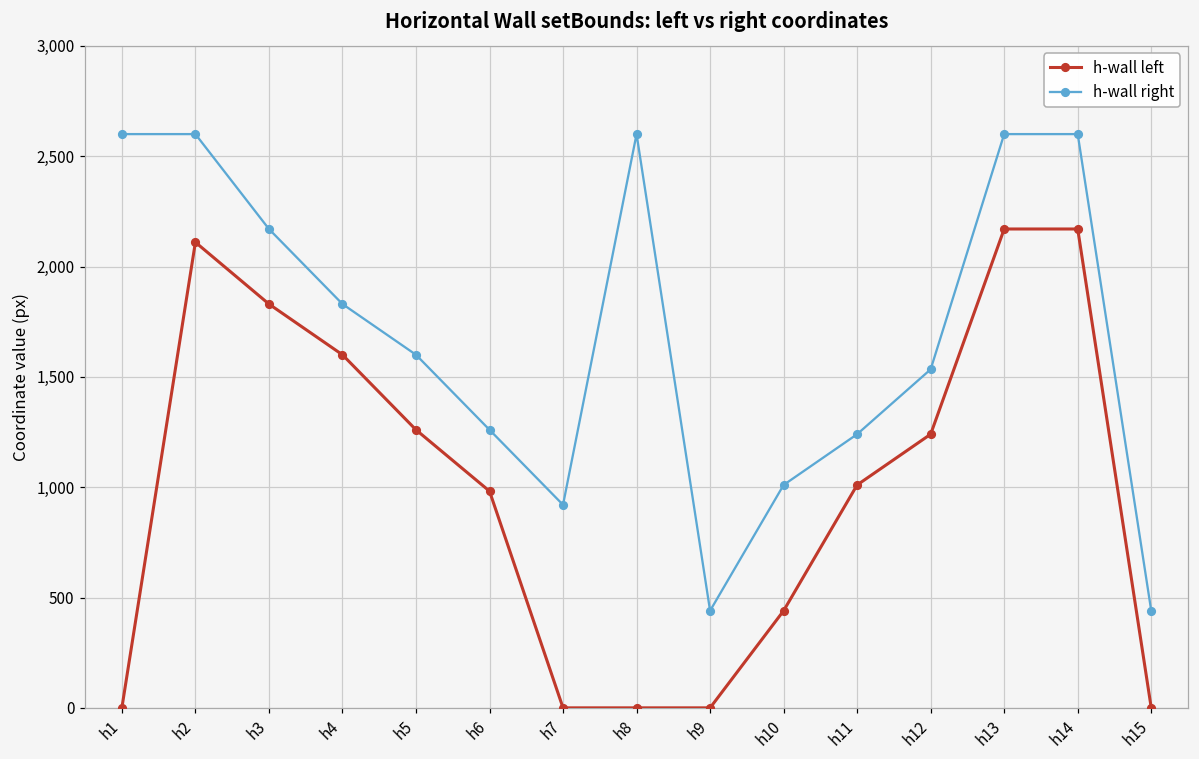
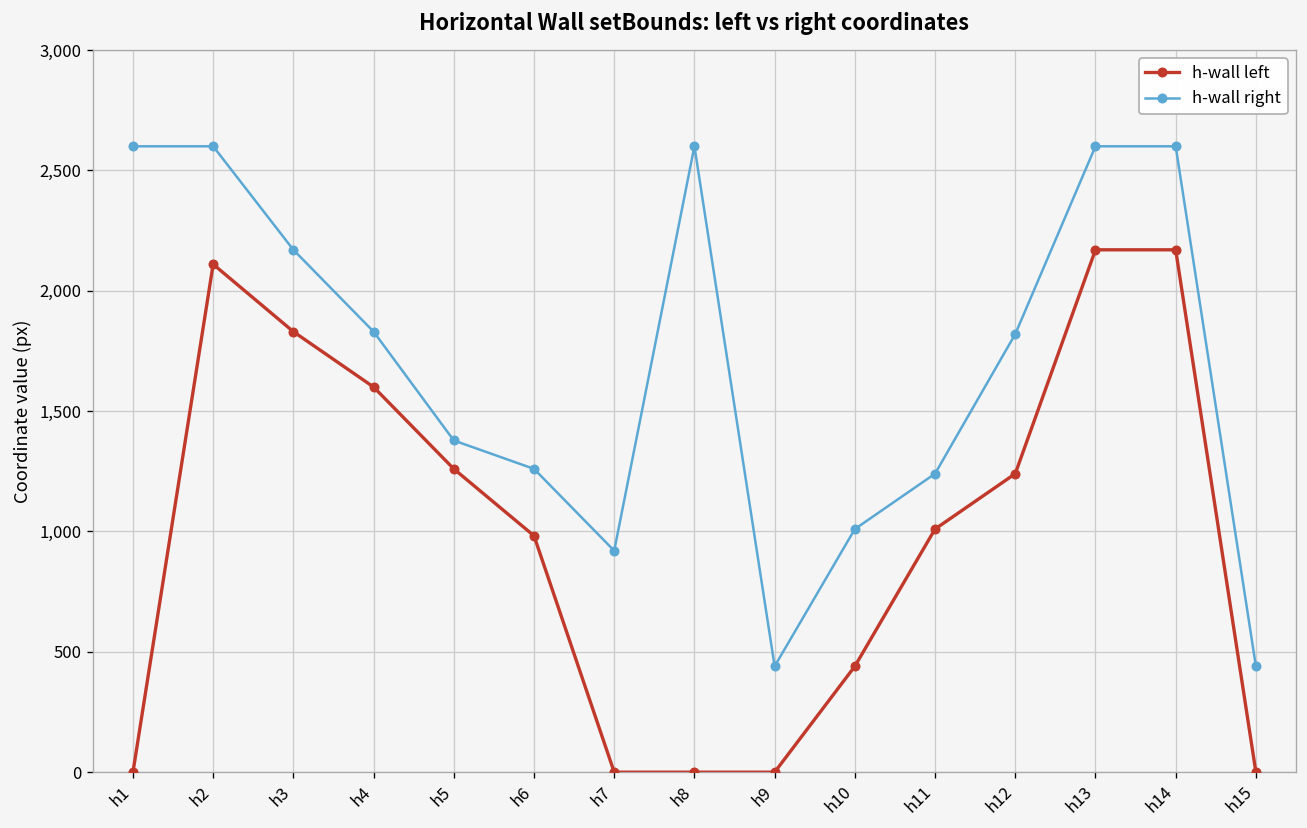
h-wall right, h5: 1,600 -> 1,380
h-wall right, h12: 1,530 -> 1,820
